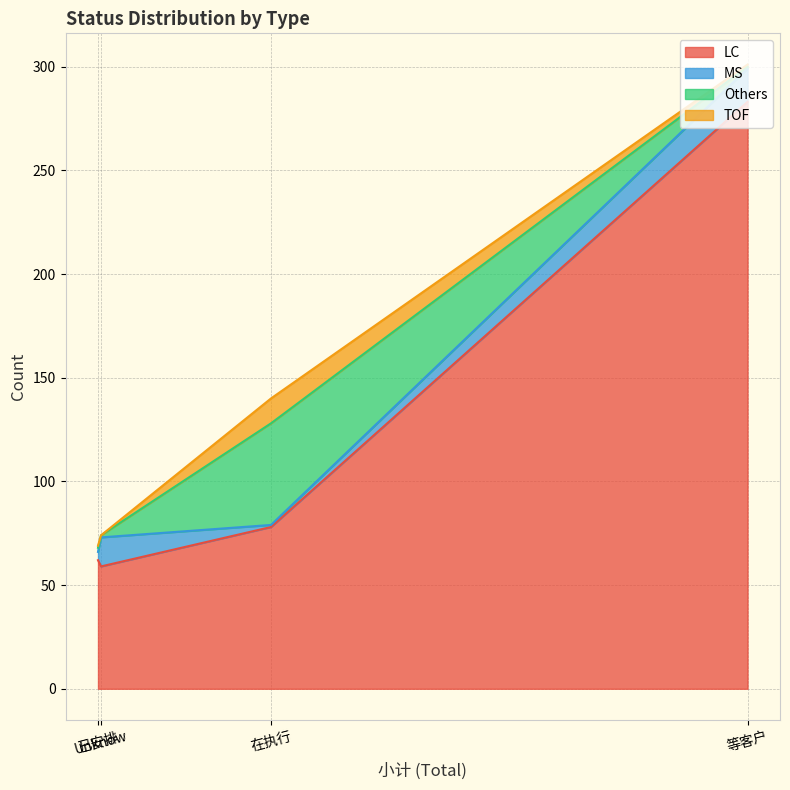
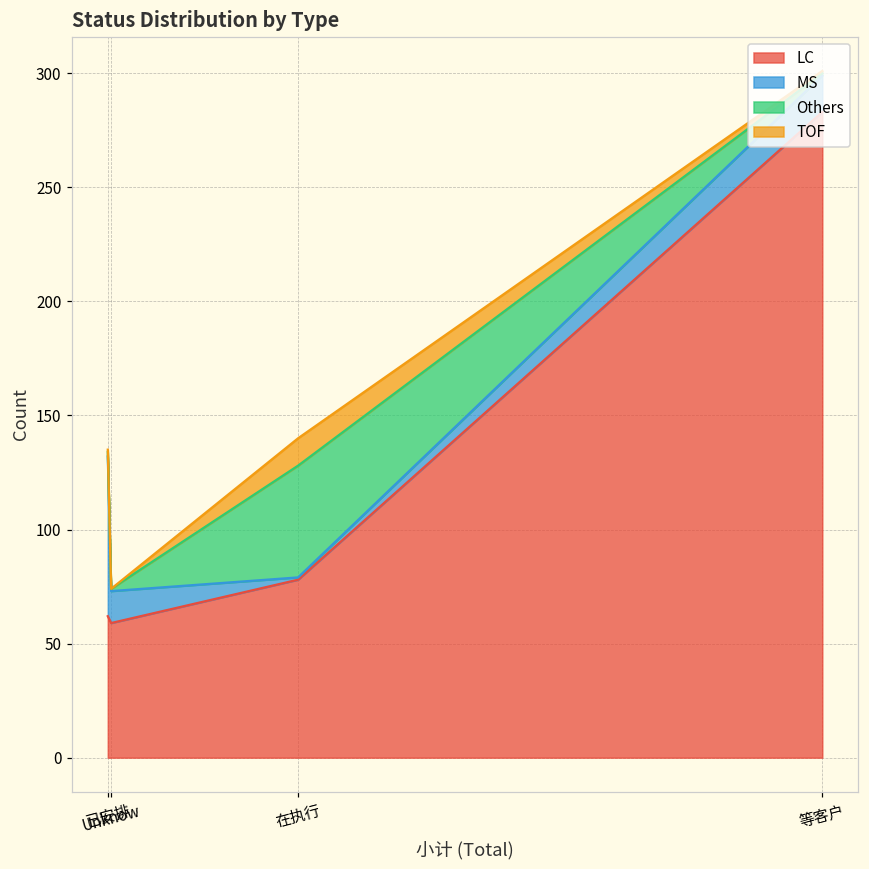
MS, 已安排: 4 -> 70
